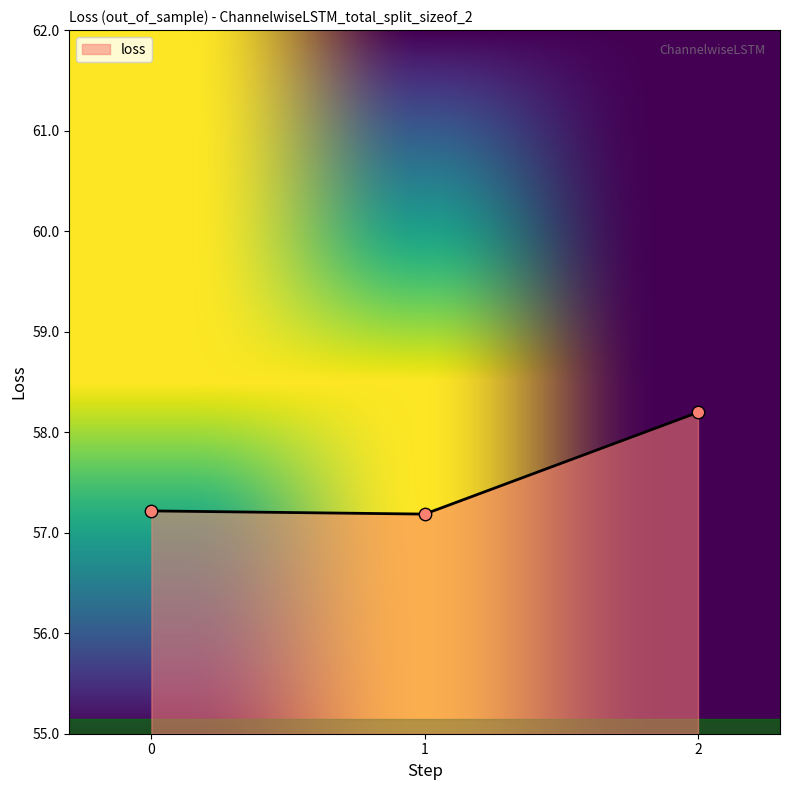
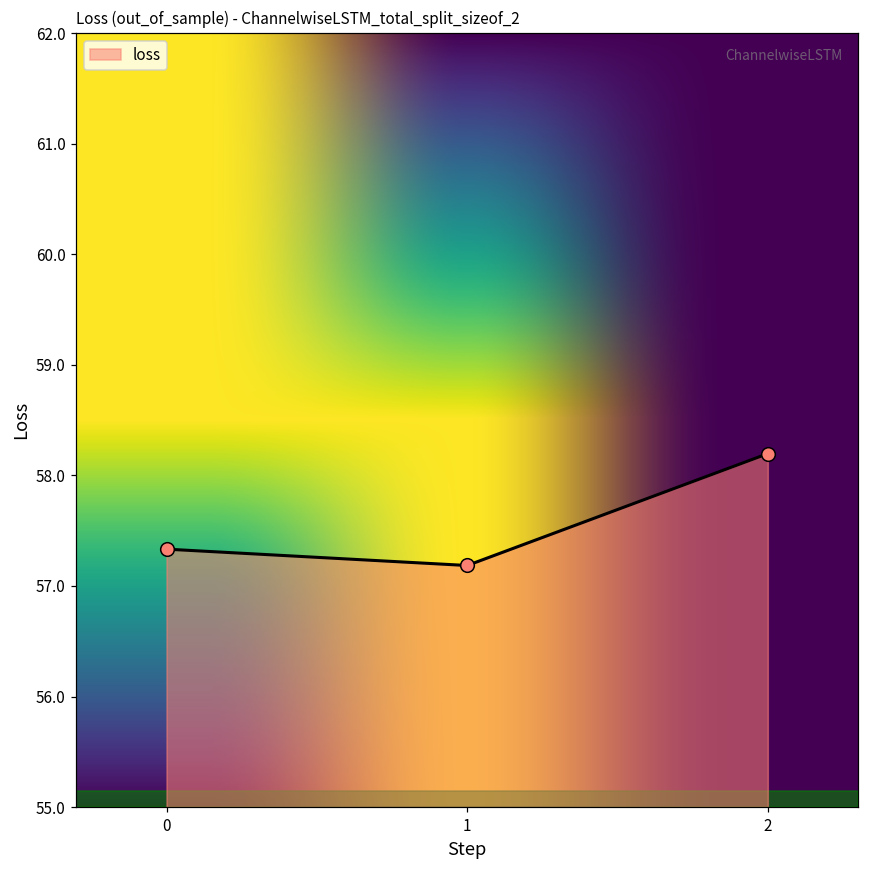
0: 57.22 -> 57.33
